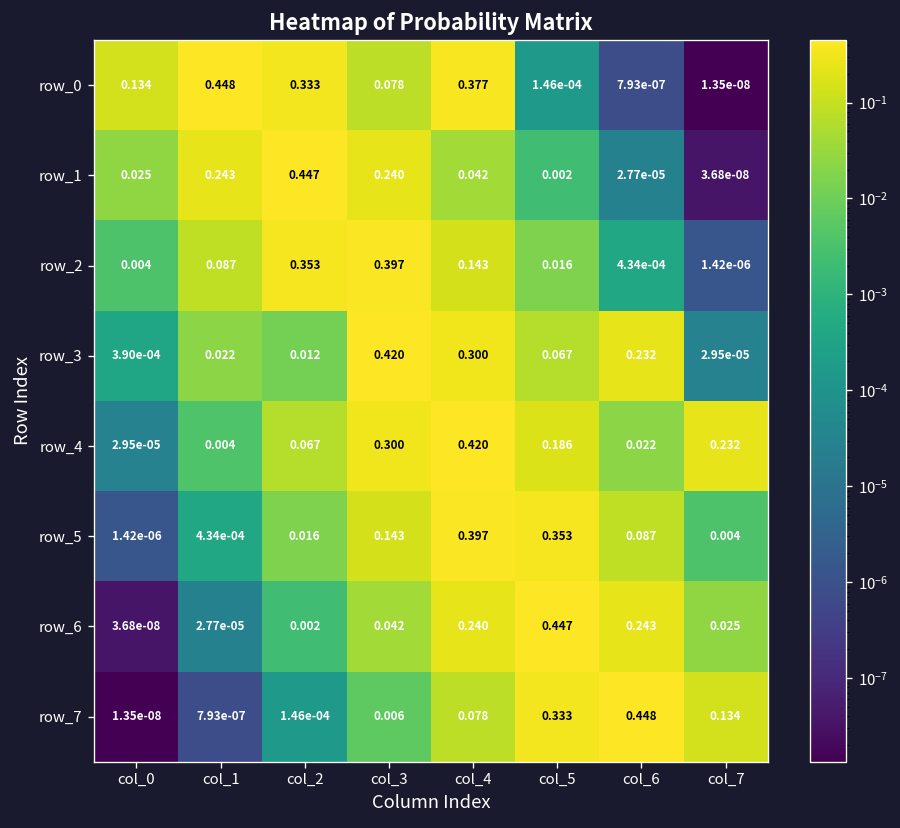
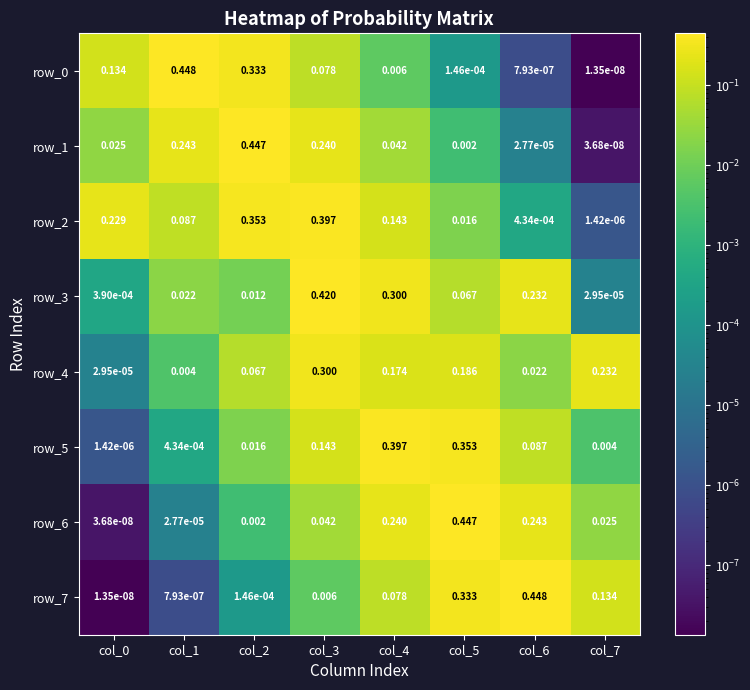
row_0, col_4: 0.377 -> 0.006
row_2, col_0: 0.004 -> 0.229
row_4, col_4: 0.420 -> 0.174
